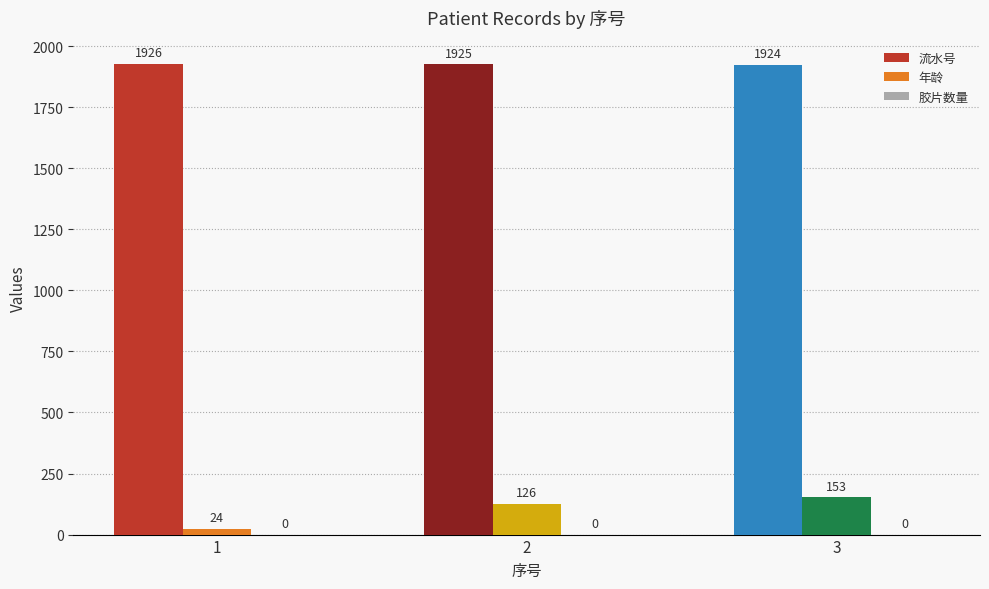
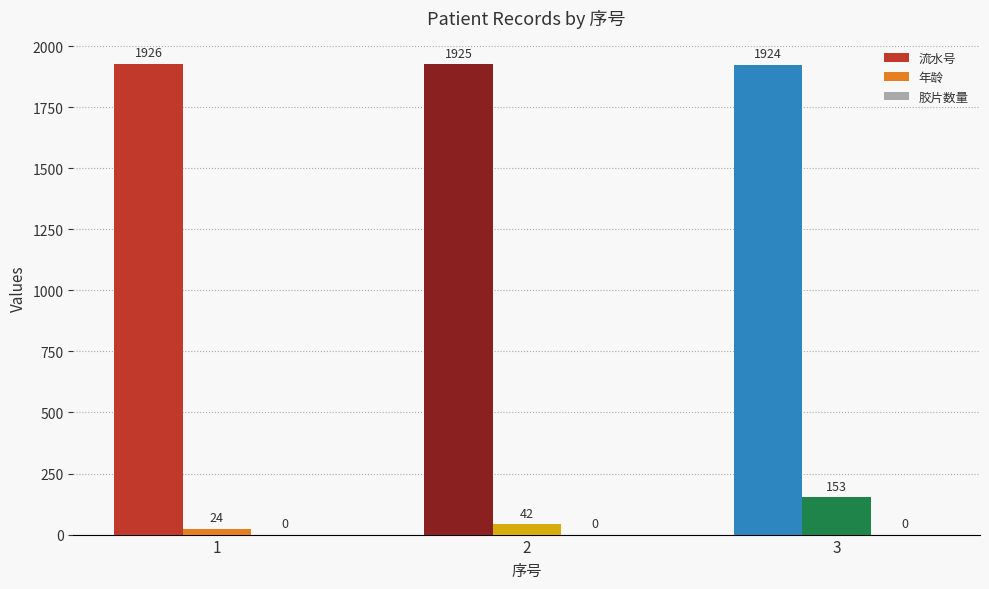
年龄, 2: 126 -> 42
